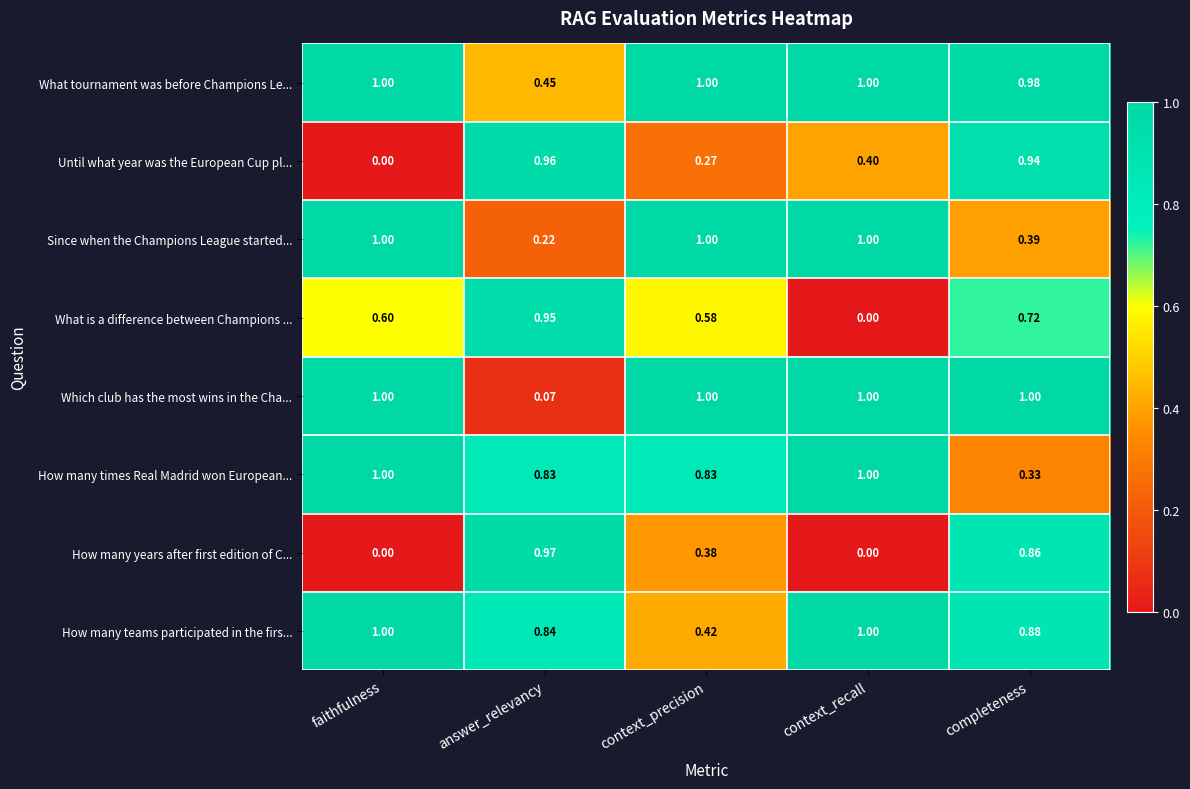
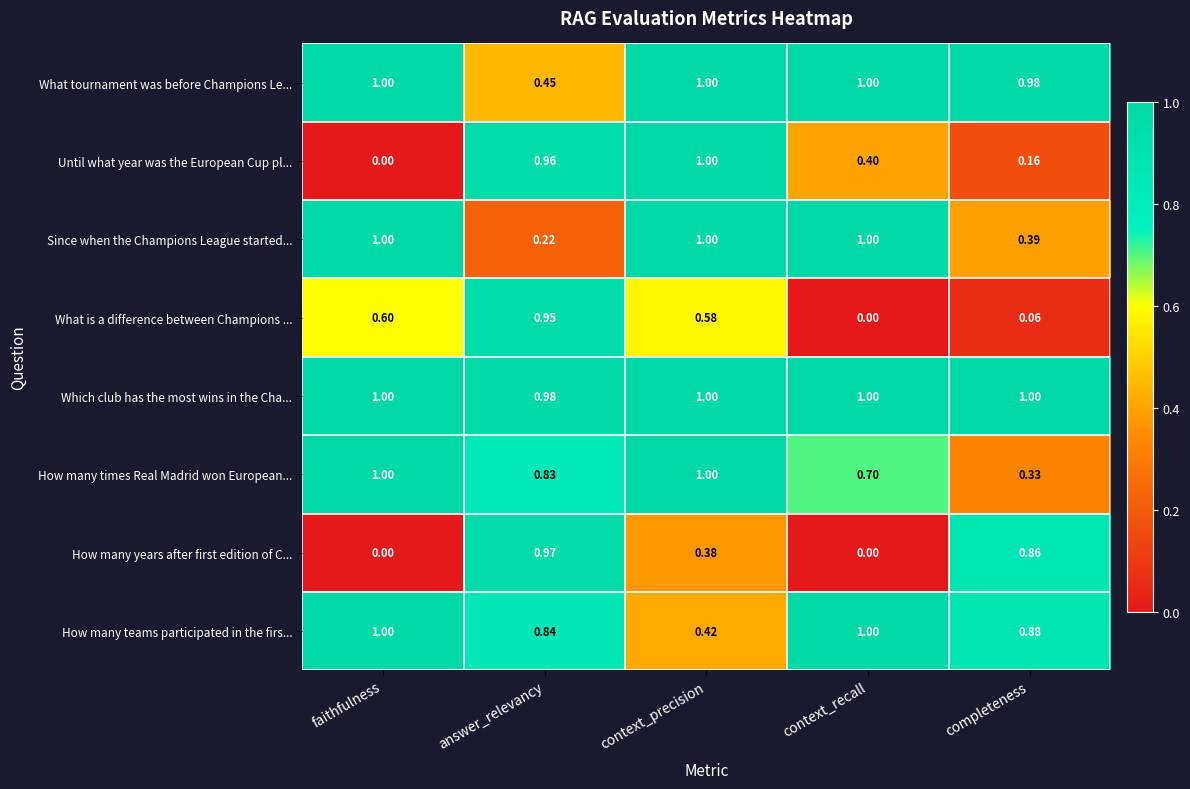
Until what year was the European Cup pl..., context_precision: 0.27 -> 1.00
Until what year was the European Cup pl..., completeness: 0.94 -> 0.16
What is a difference between Champions ..., completeness: 0.72 -> 0.06
Which club has the most wins in the Cha..., answer_relevancy: 0.07 -> 0.98
How many times Real Madrid won European..., context_precision: 0.83 -> 1.00
How many times Real Madrid won European..., context_recall: 1.00 -> 0.70
